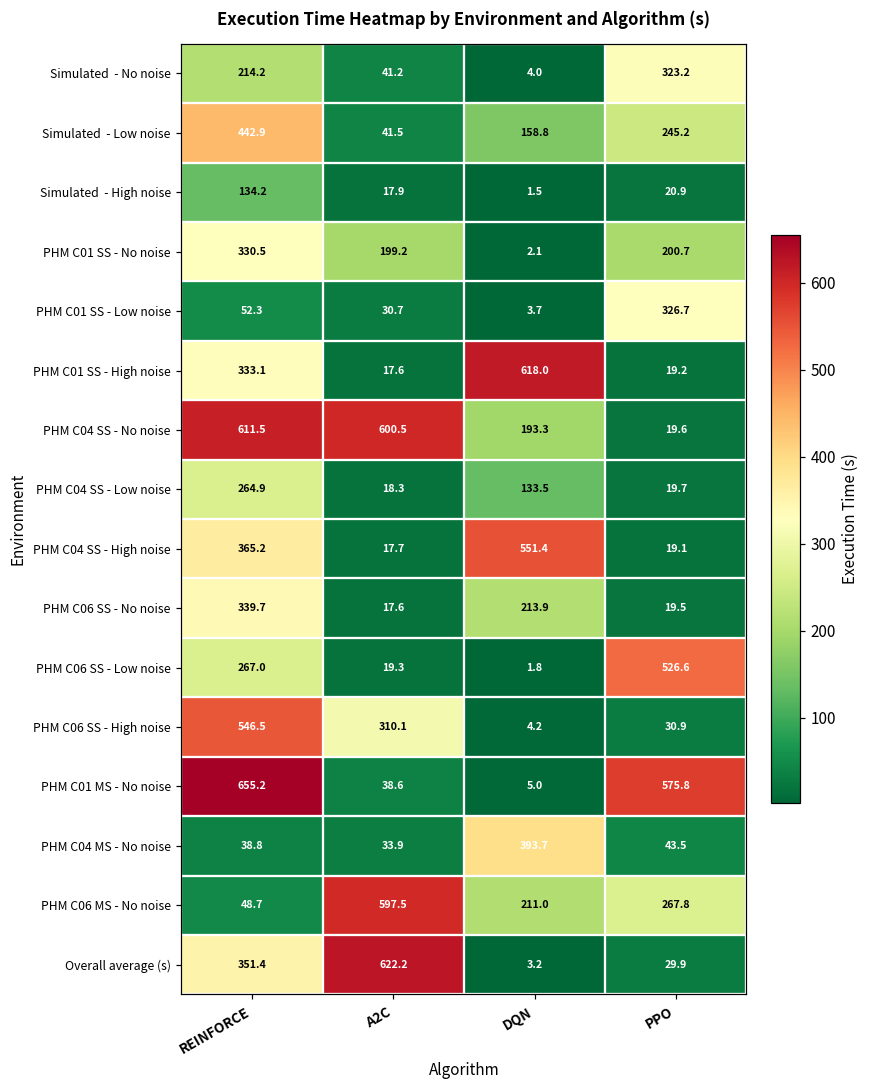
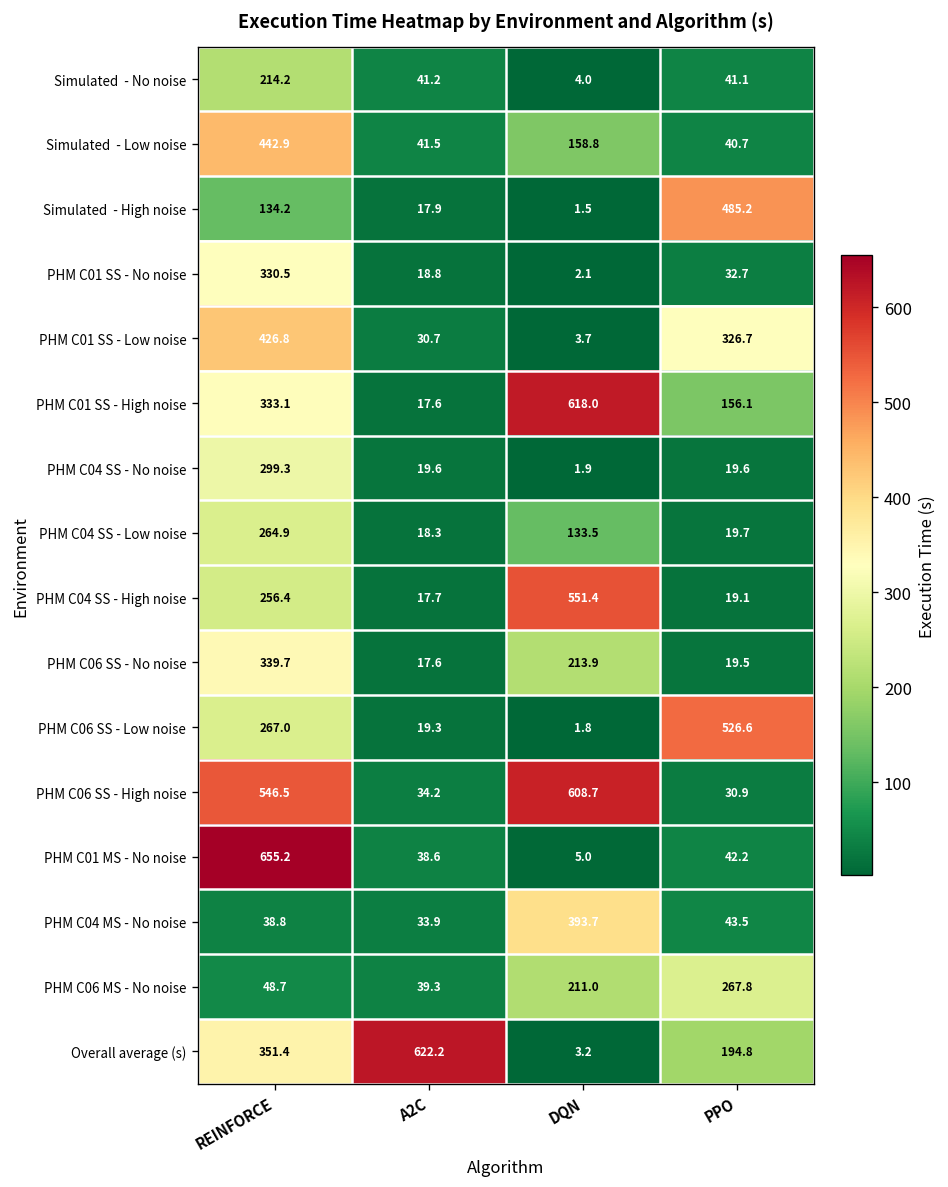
Simulated - No noise, PPO: 323.2 -> 41.1
Simulated - Low noise, PPO: 245.2 -> 40.7
Simulated - High noise, PPO: 20.9 -> 485.2
PHM C01 SS - No noise, A2C: 199.2 -> 18.8
PHM C01 SS - No noise, PPO: 200.7 -> 32.7
PHM C01 SS - Low noise, REINFORCE: 52.3 -> 426.8
PHM C01 SS - High noise, PPO: 19.2 -> 156.1
PHM C04 SS - No noise, REINFORCE: 611.5 -> 299.3
PHM C04 SS - No noise, A2C: 600.5 -> 19.6
PHM C04 SS - No noise, DQN: 193.3 -> 1.9
PHM C04 SS - High noise, REINFORCE: 365.2 -> 256.4
PHM C06 SS - High noise, A2C: 310.1 -> 34.2
PHM C06 SS - High noise, DQN: 4.2 -> 608.7
PHM C01 MS - No noise, PPO: 575.8 -> 42.2
PHM C06 MS - No noise, A2C: 597.5 -> 39.3
Overall average (s), PPO: 29.9 -> 194.8
